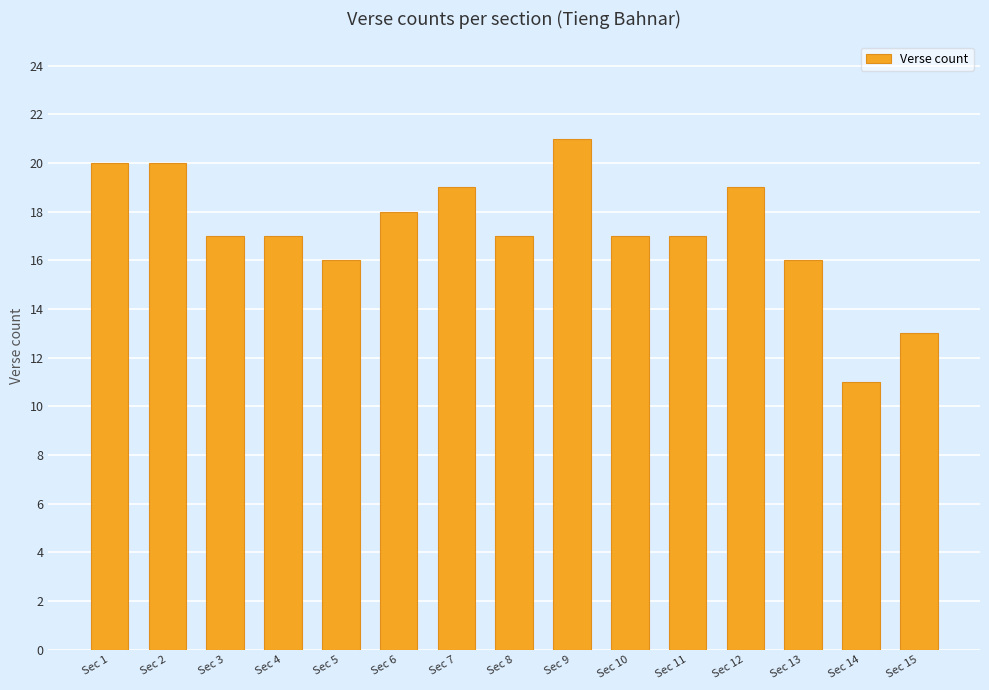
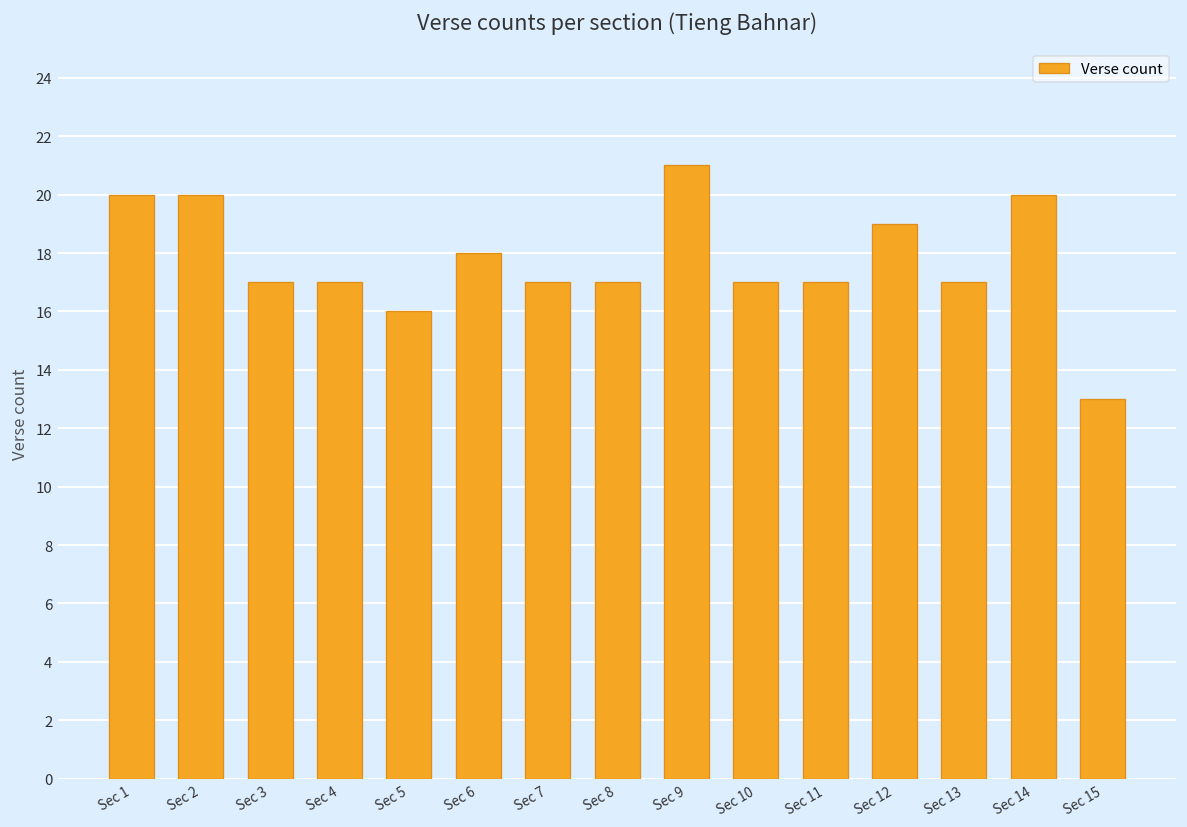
Sec 7: 19 -> 17
Sec 13: 16 -> 17
Sec 14: 11 -> 20
